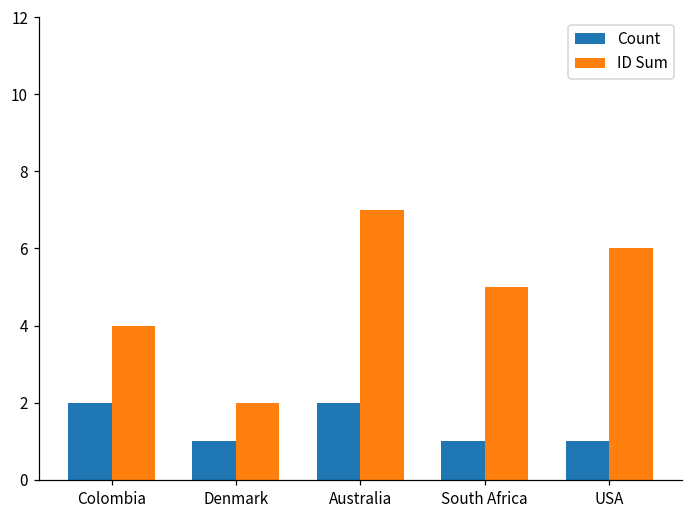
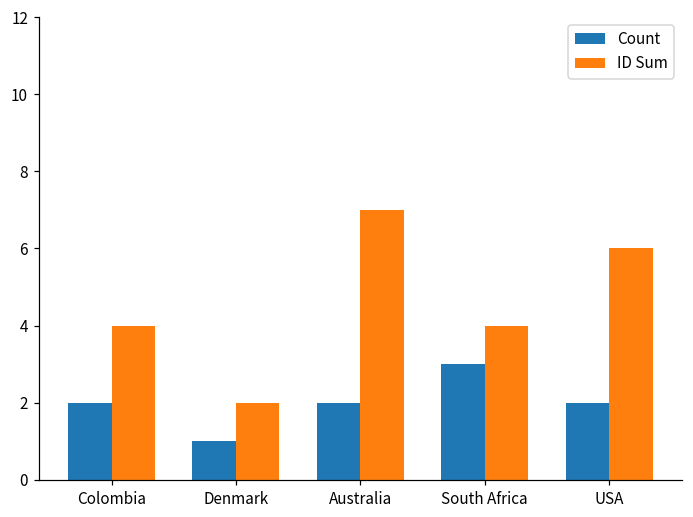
Count, South Africa: 1 -> 3
ID Sum, South Africa: 5 -> 4
Count, USA: 1 -> 2
